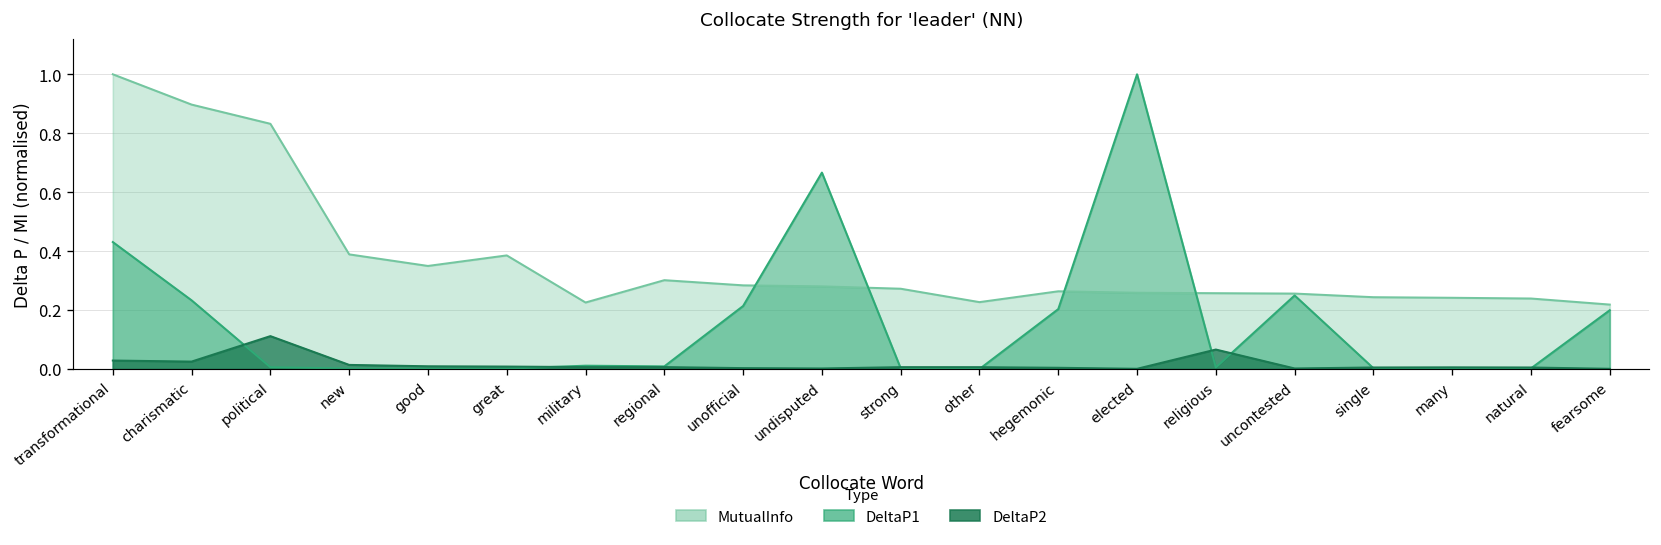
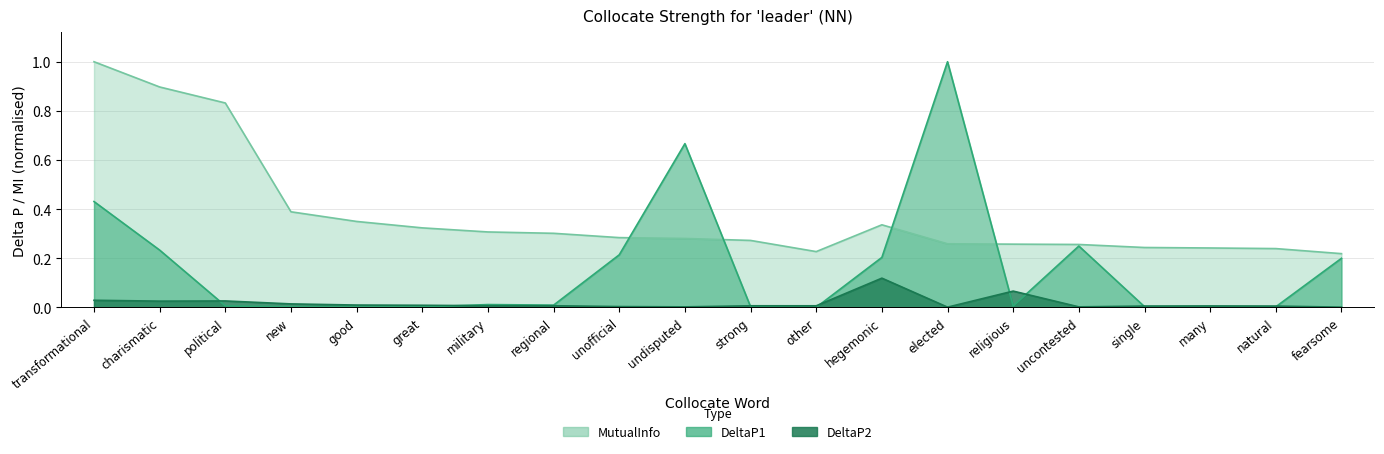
DeltaP2, political: 0.11 -> 0.03
MutualInfo, great: 0.39 -> 0.32
MutualInfo, military: 0.23 -> 0.31
MutualInfo, hegemonic: 0.26 -> 0.34
DeltaP2, hegemonic: 0.00 -> 0.12
